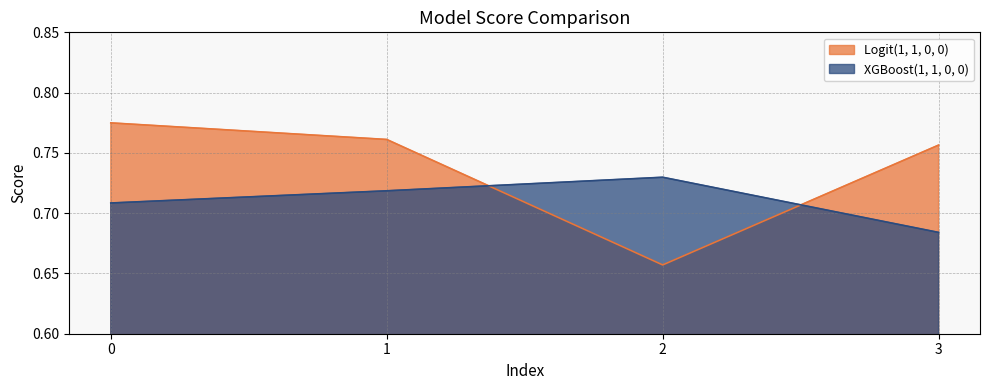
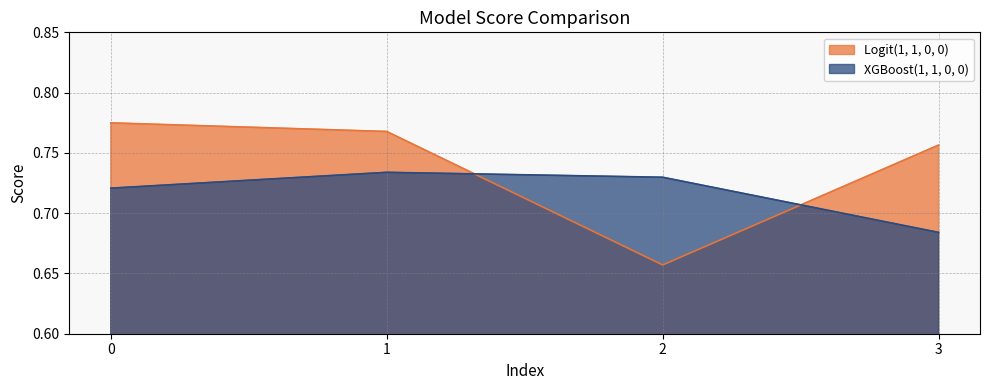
XGBoost(1, 1, 0, 0), 0: 0.708 -> 0.721
Logit(1, 1, 0, 0), 1: 0.761 -> 0.768
XGBoost(1, 1, 0, 0), 1: 0.719 -> 0.734
